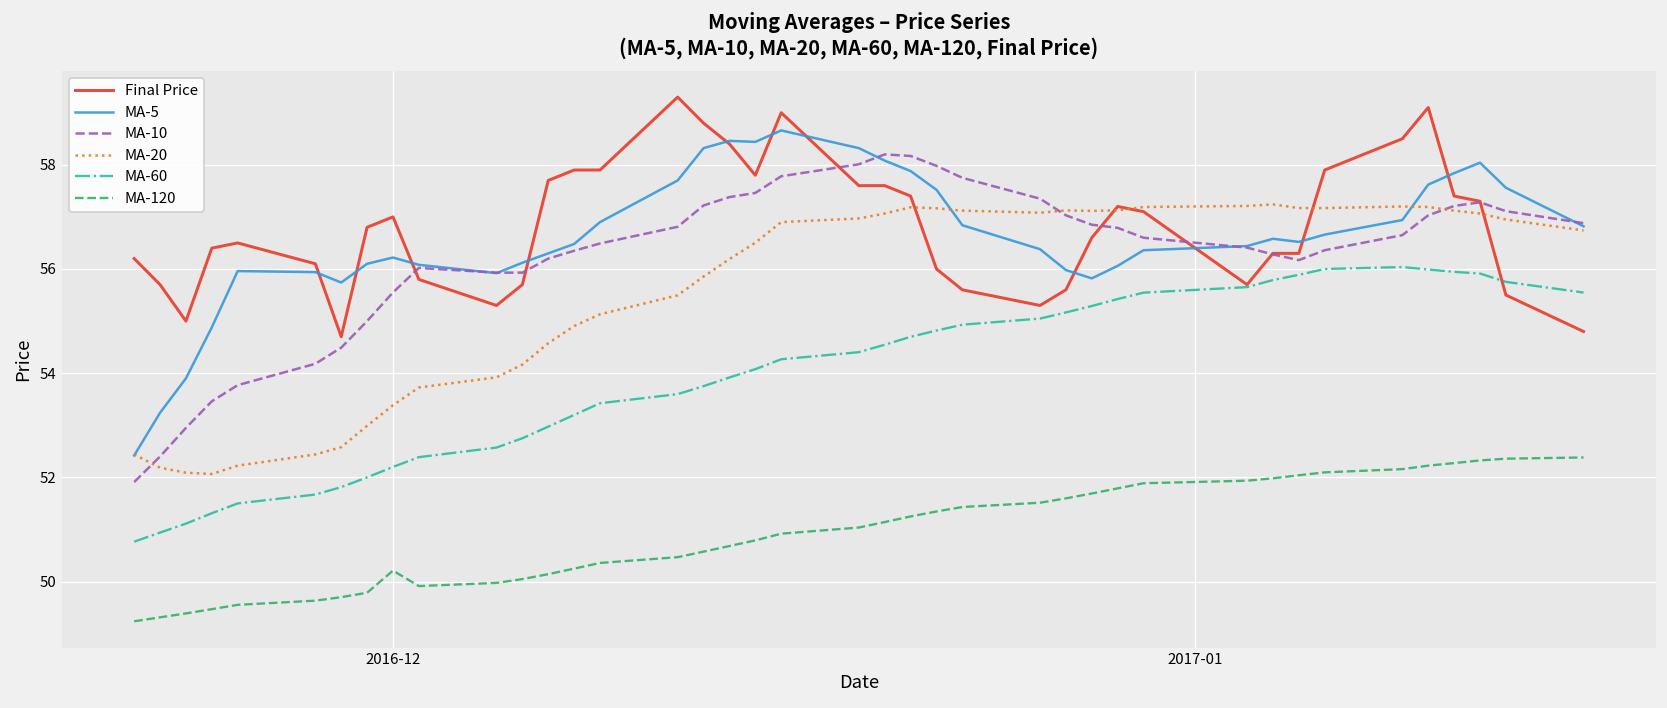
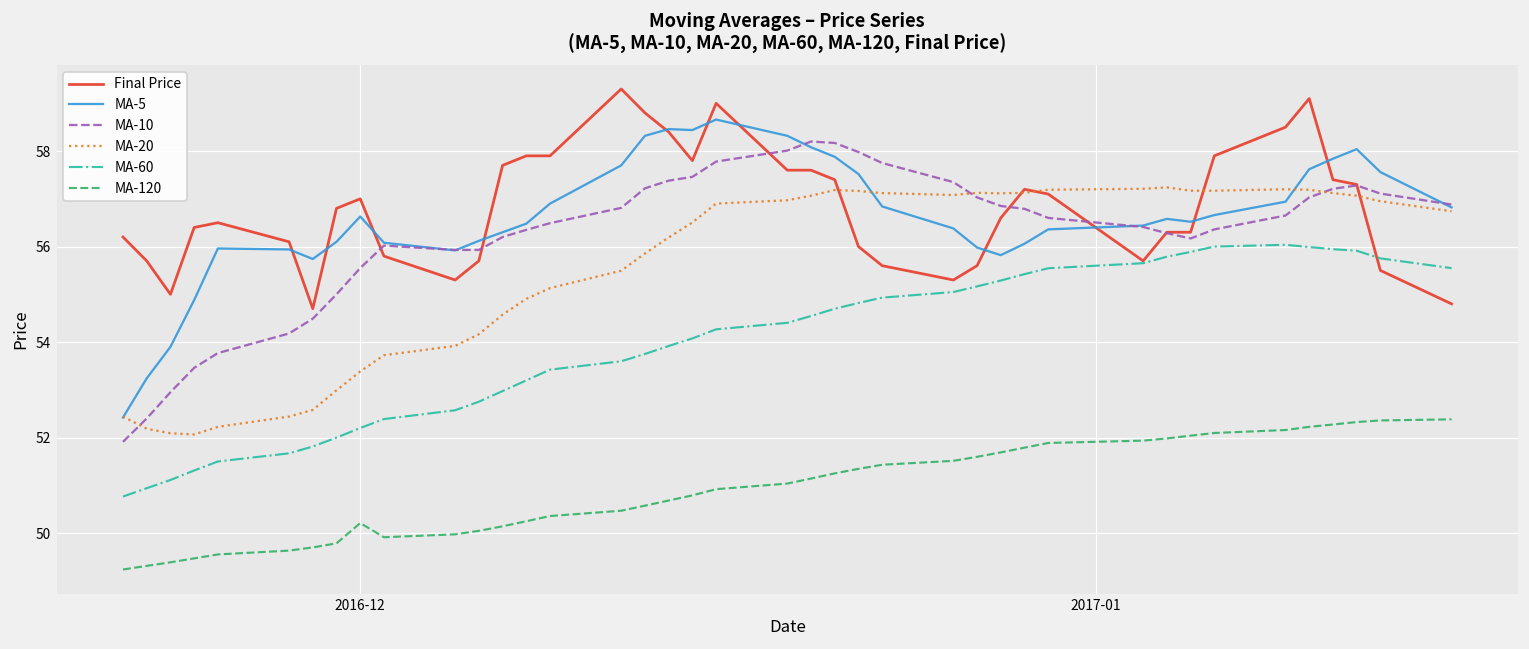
MA-5, 2016-12: 56.2 -> 56.6
